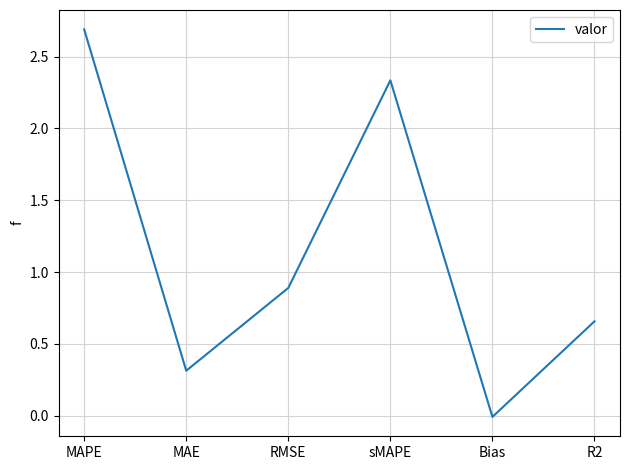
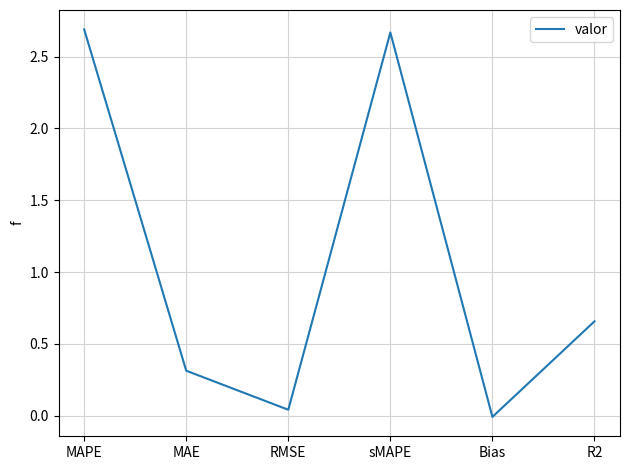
RMSE: 0.89 -> 0.04
sMAPE: 2.33 -> 2.67
